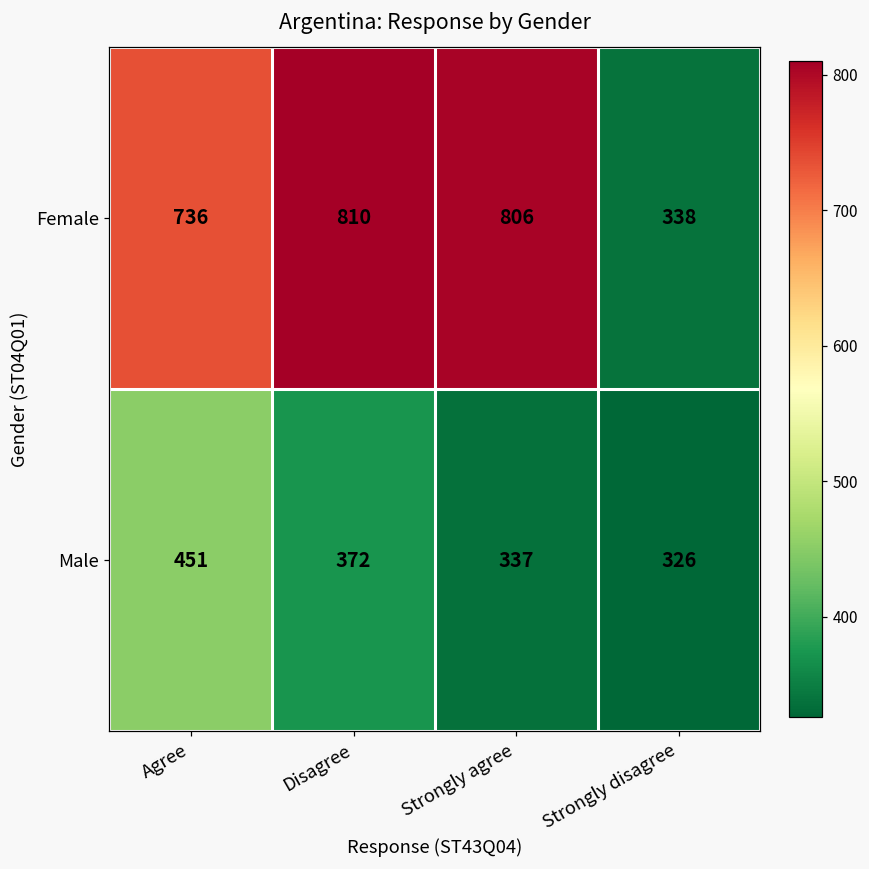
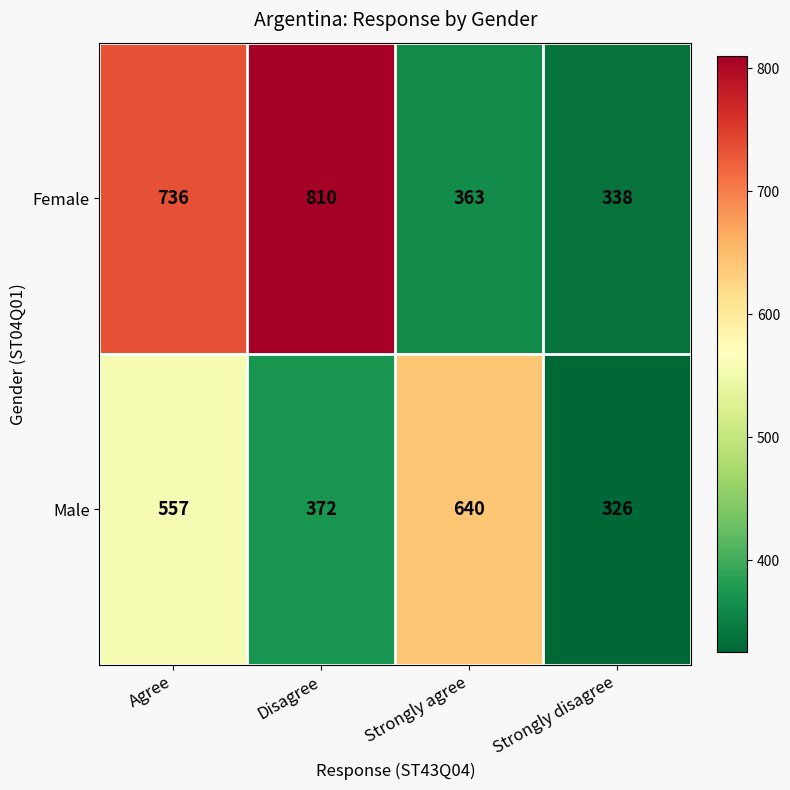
Female, Strongly agree: 806 -> 363
Male, Agree: 451 -> 557
Male, Strongly agree: 337 -> 640
